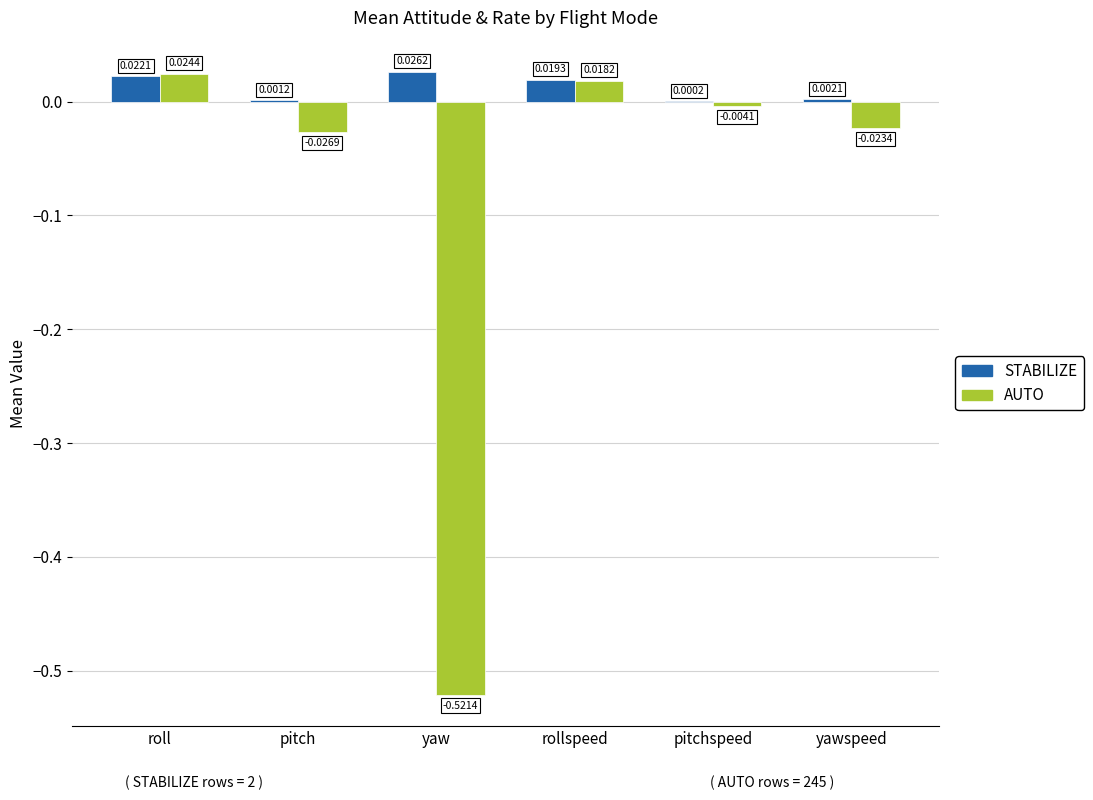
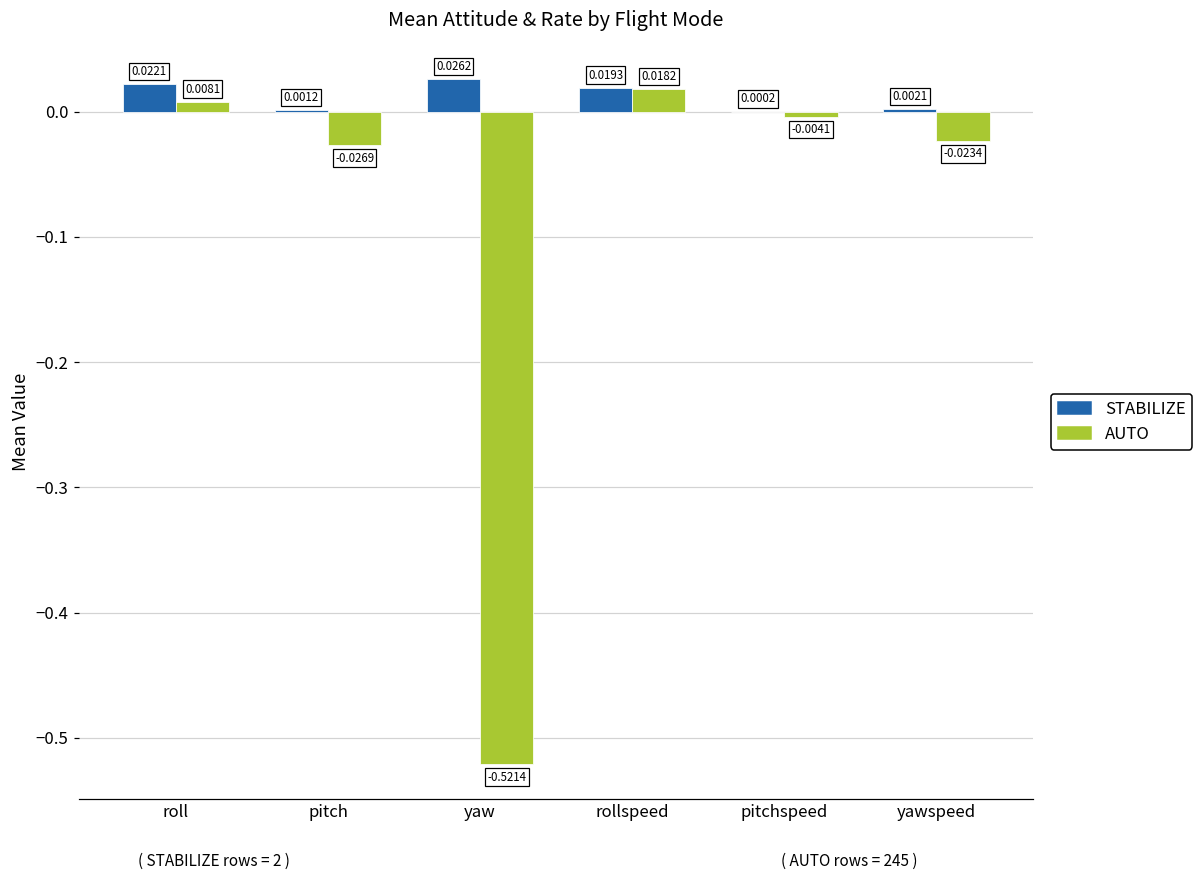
AUTO, roll: 0.0244 -> 0.0081
